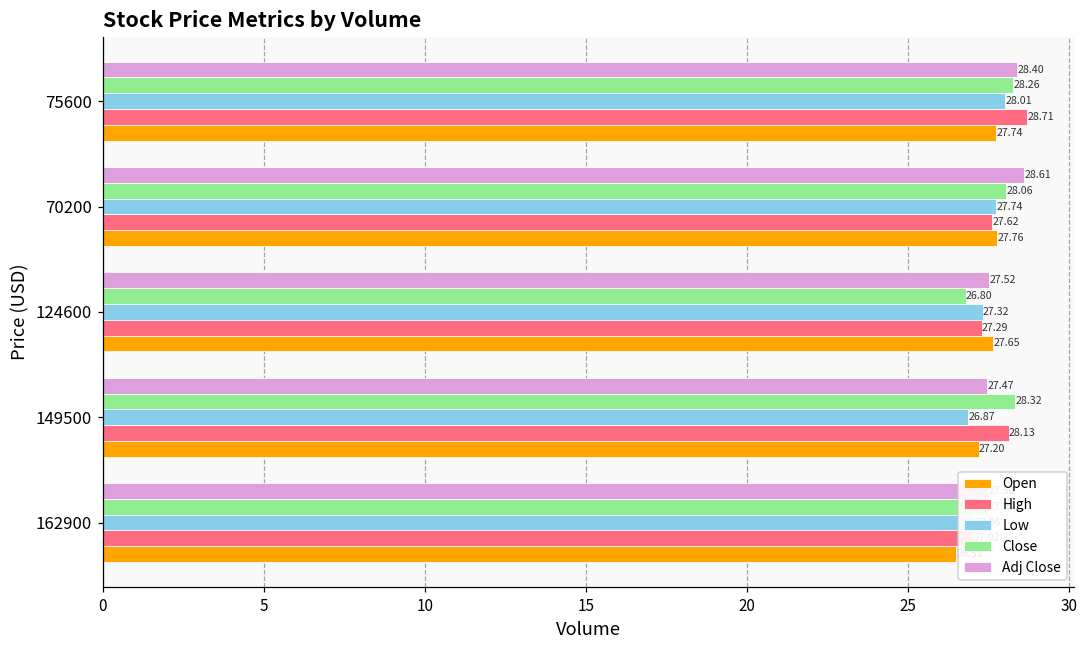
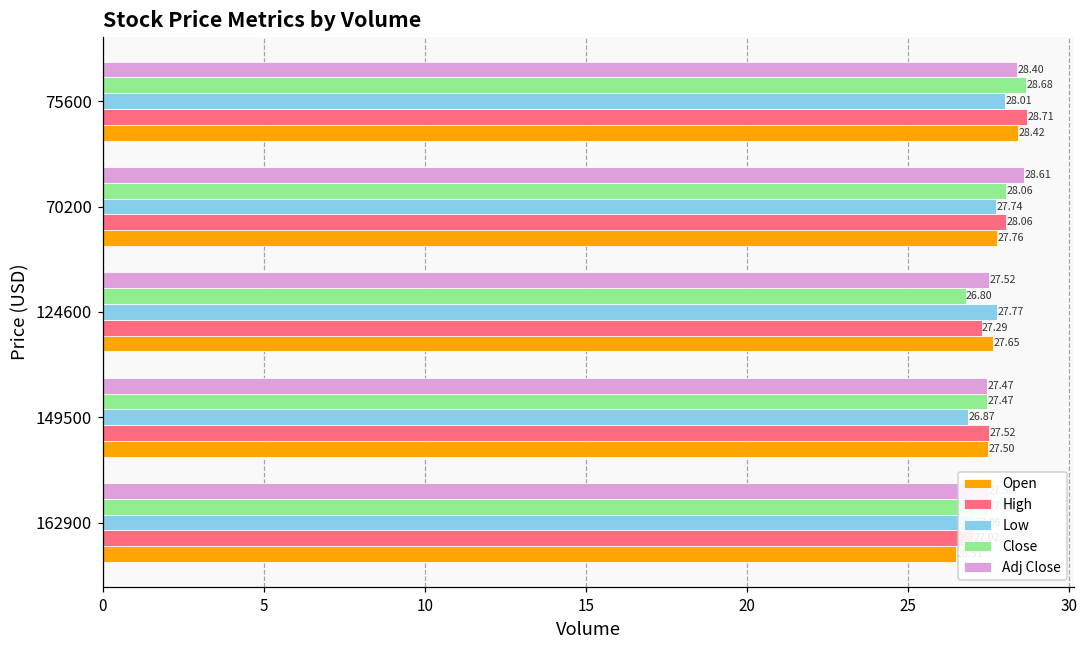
Close, 75600: 28.26 -> 28.68
Open, 75600: 27.74 -> 28.42
High, 70200: 27.62 -> 28.06
Low, 124600: 27.32 -> 27.77
Close, 149500: 28.32 -> 27.47
High, 149500: 28.13 -> 27.52
Open, 149500: 27.20 -> 27.50
